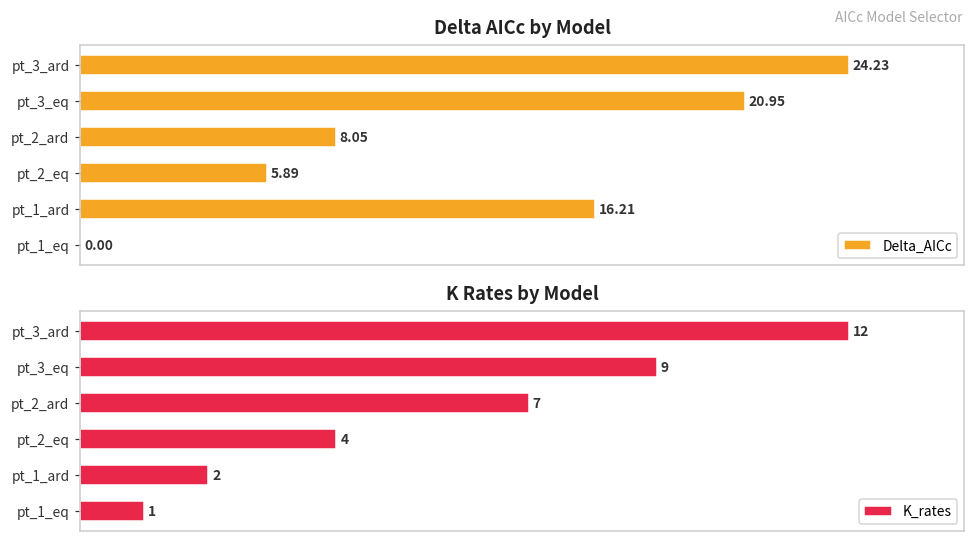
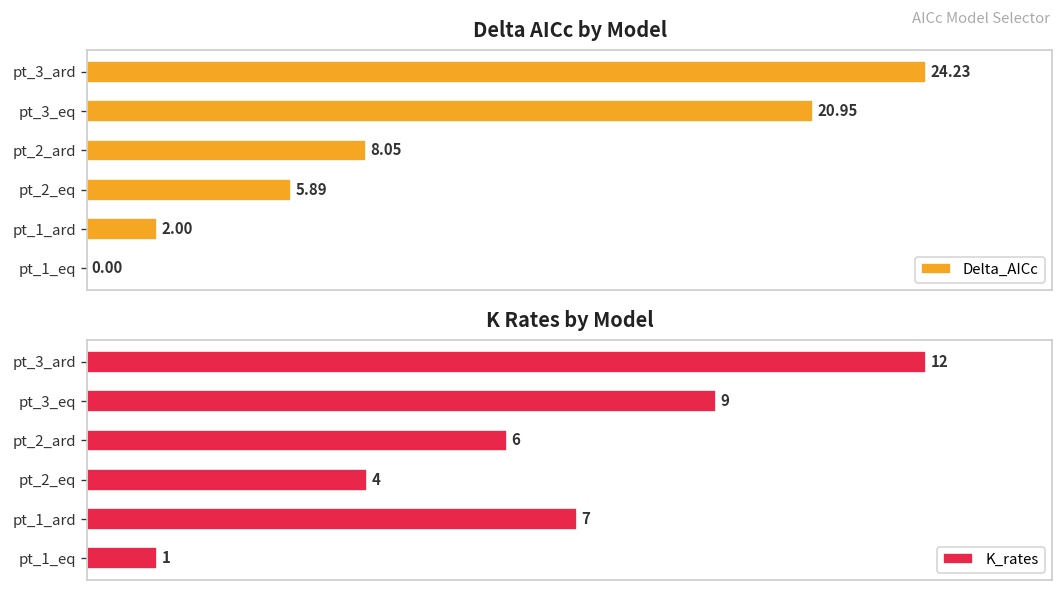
Delta AICc by Model, pt_1_ard: 16.21 -> 2.00
K Rates by Model, pt_2_ard: 7 -> 6
K Rates by Model, pt_1_ard: 2 -> 7
